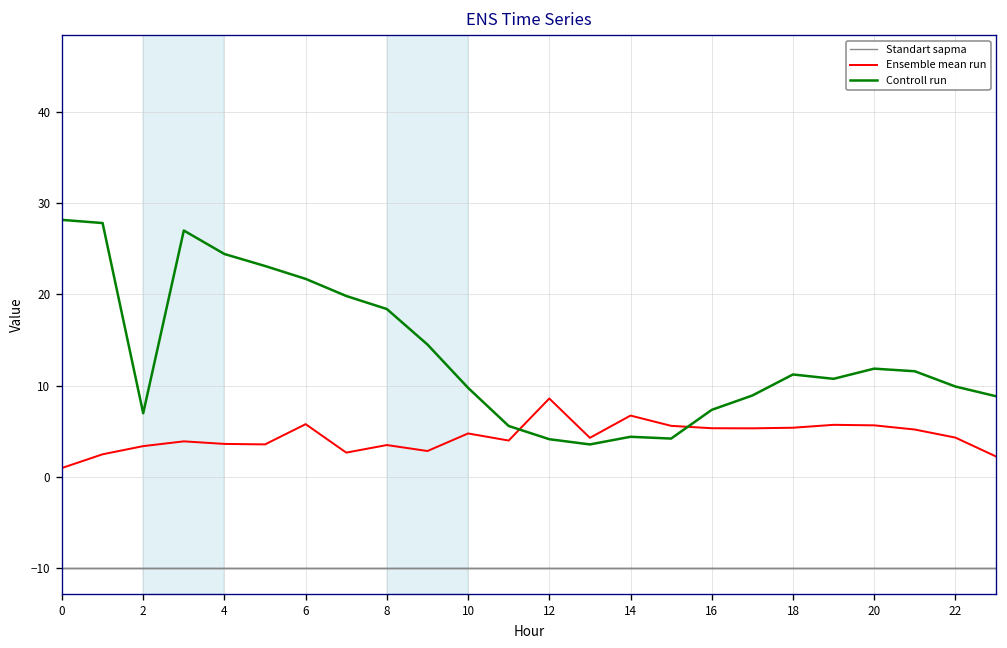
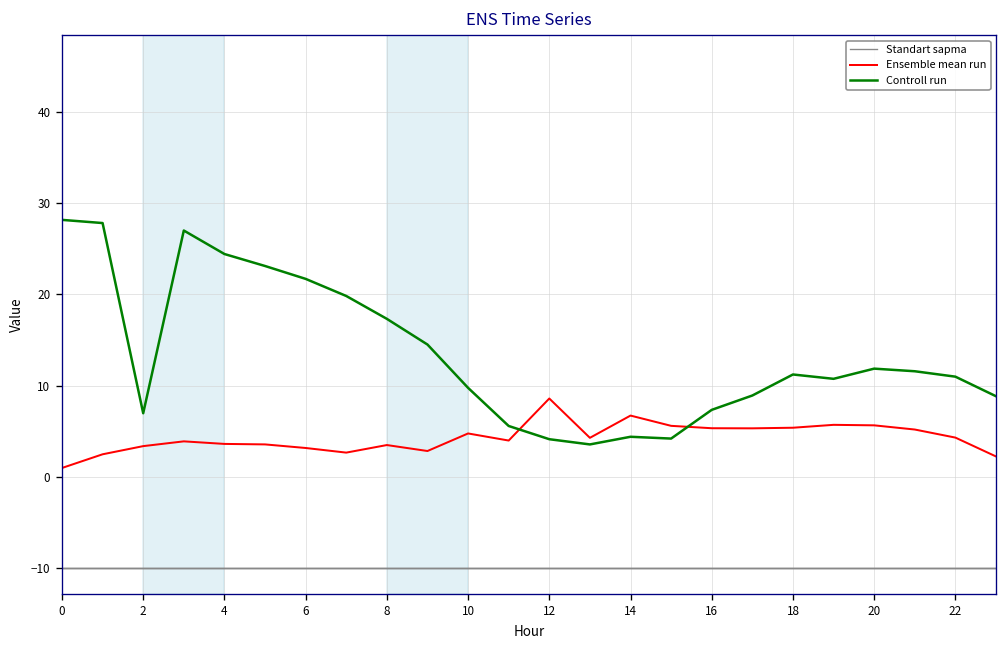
Ensemble mean run, 6: 6 -> 3
Controll run, 8: 18 -> 17
Controll run, 22: 10 -> 11
